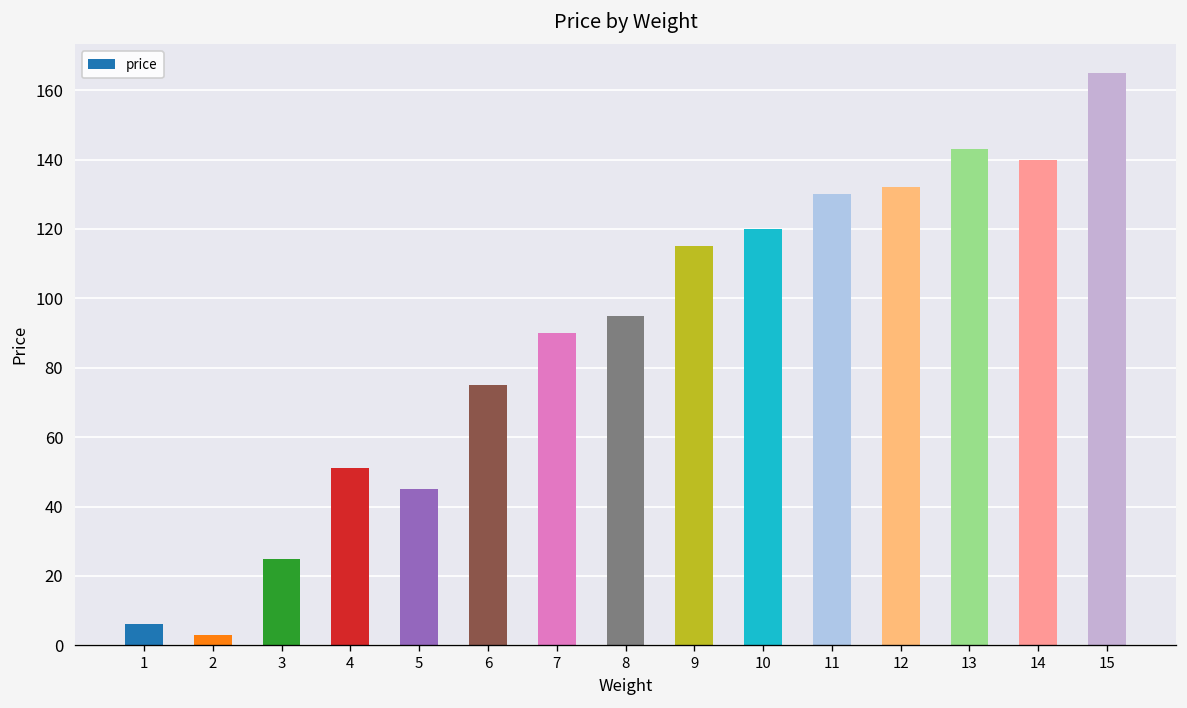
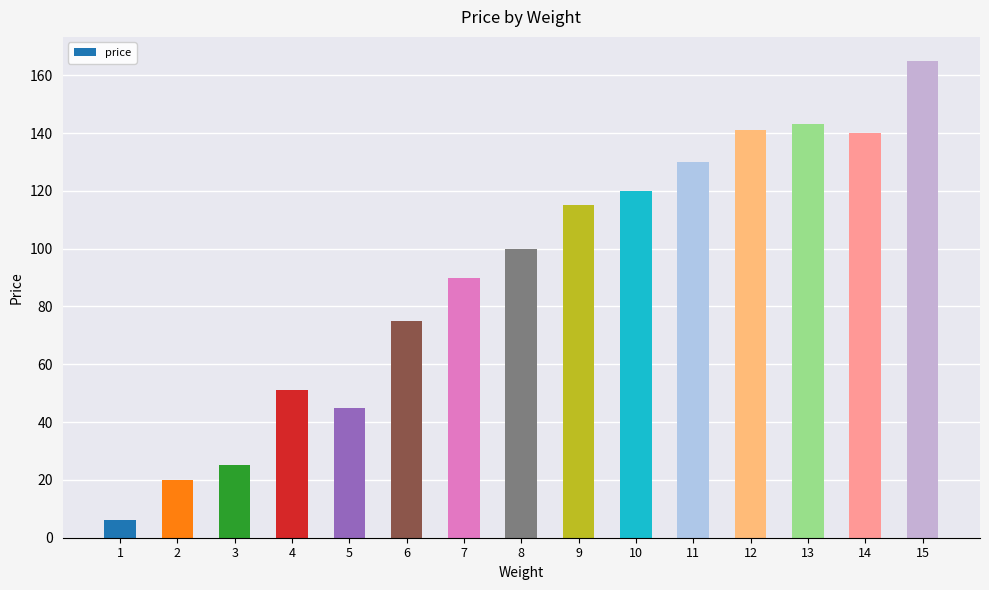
2: 3 -> 20
8: 95 -> 100
12: 132 -> 141
